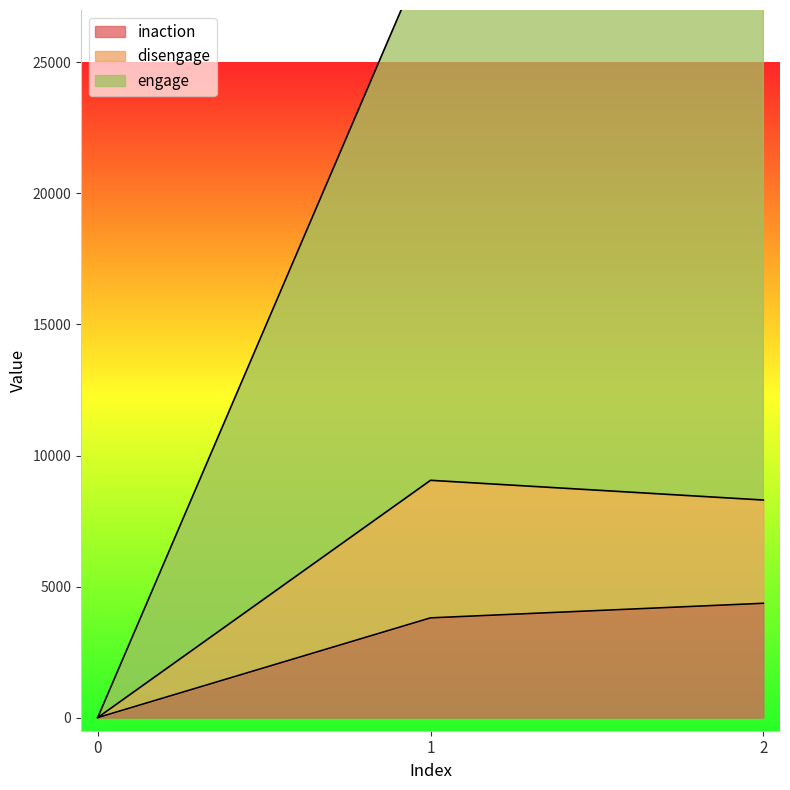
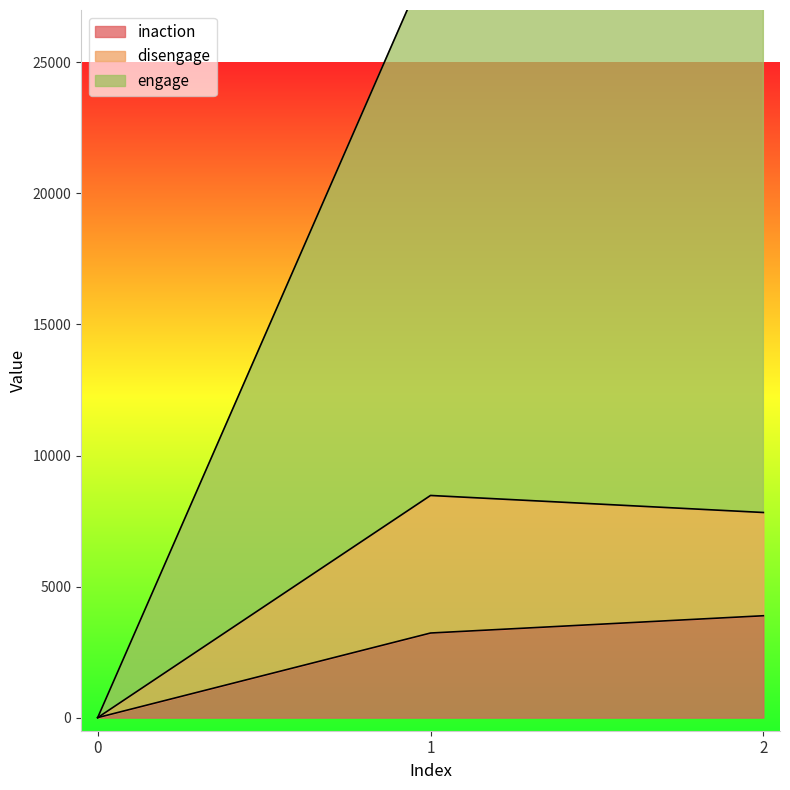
inaction, 1: 3800 -> 3200
inaction, 2: 4400 -> 3900
